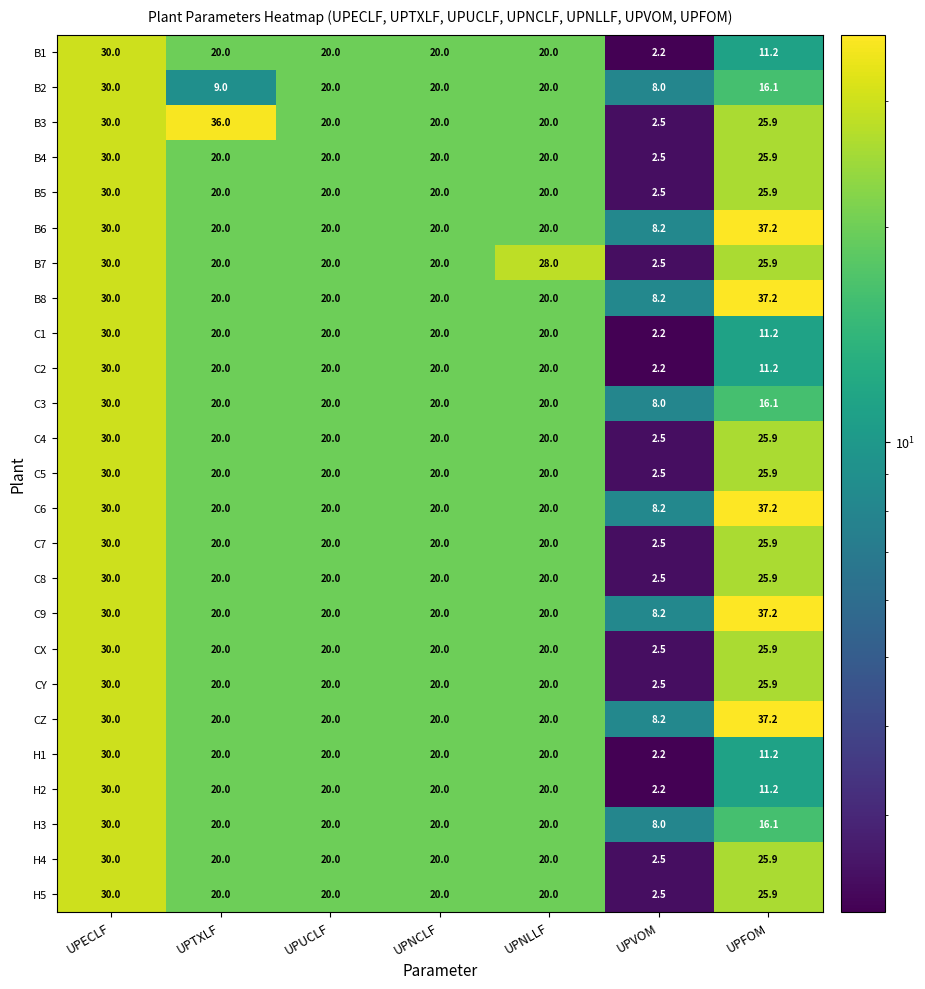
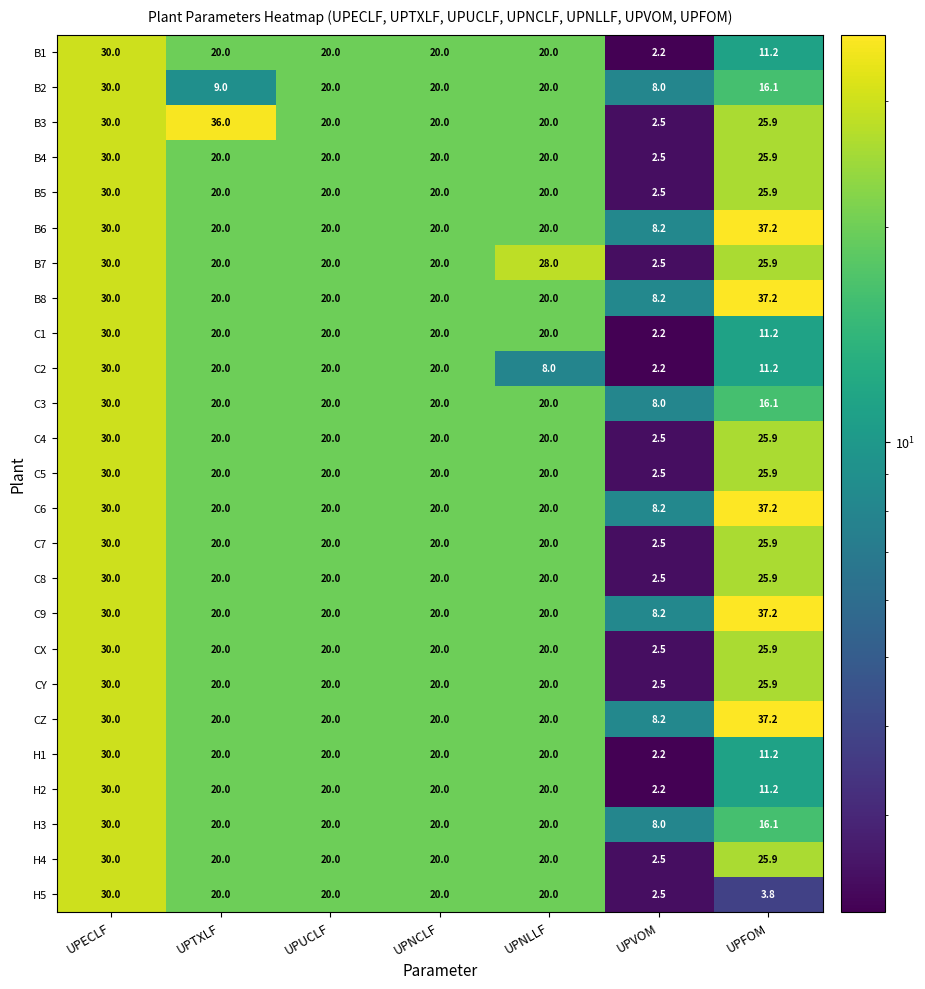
C2, UPNLLF: 20.0 -> 8.0
H5, UPFOM: 25.9 -> 3.8
